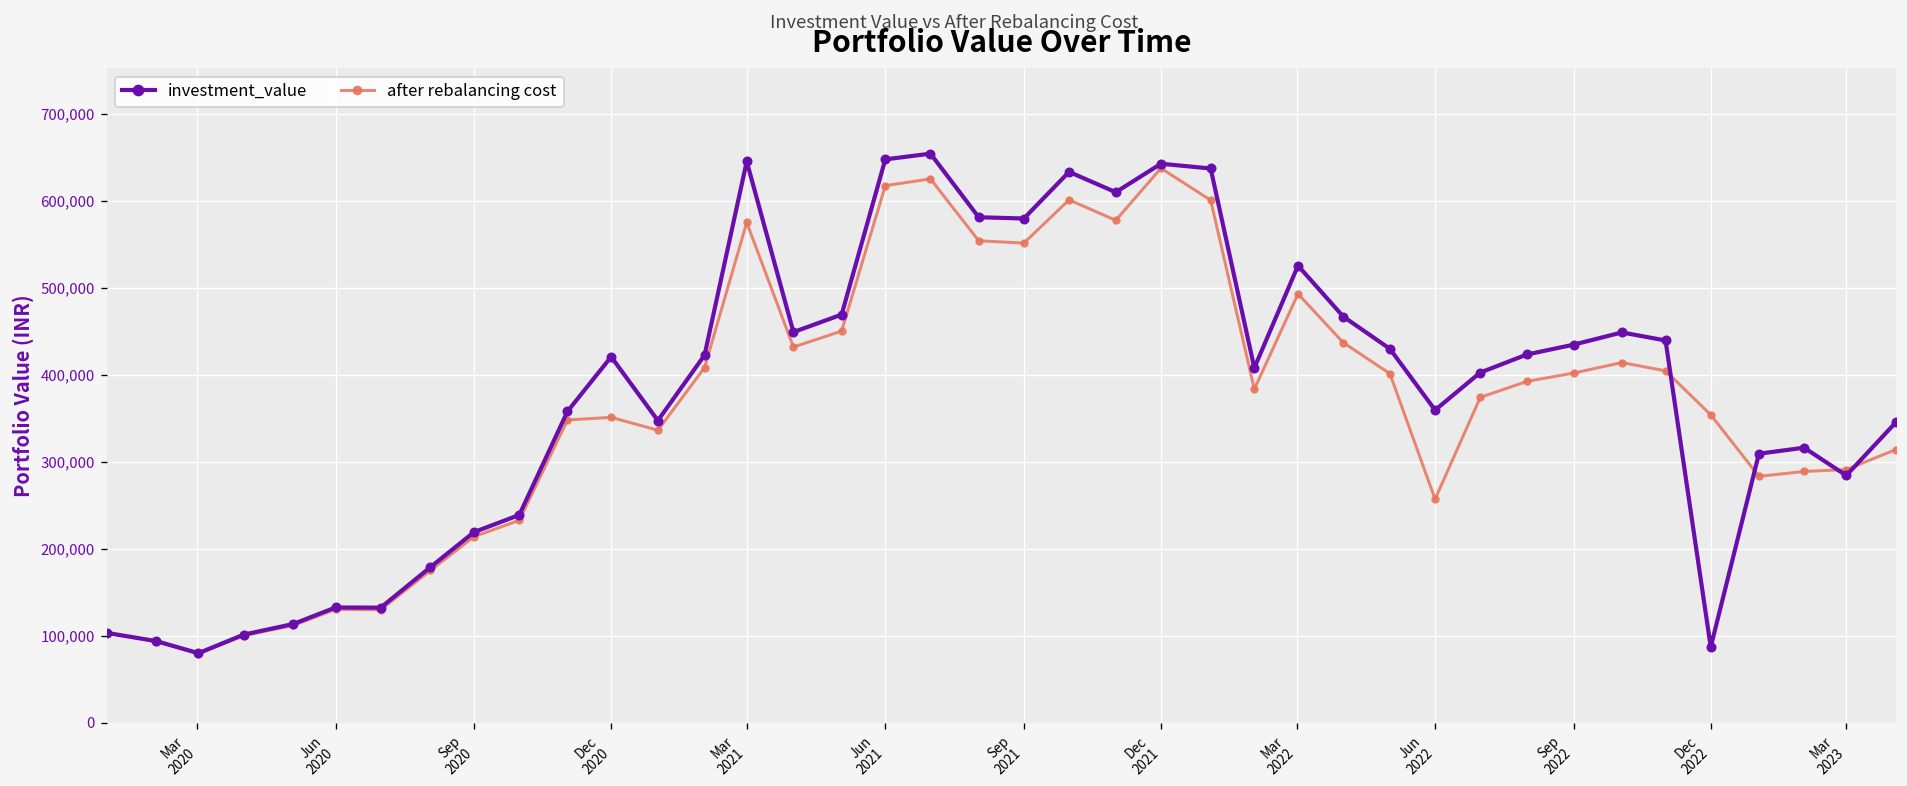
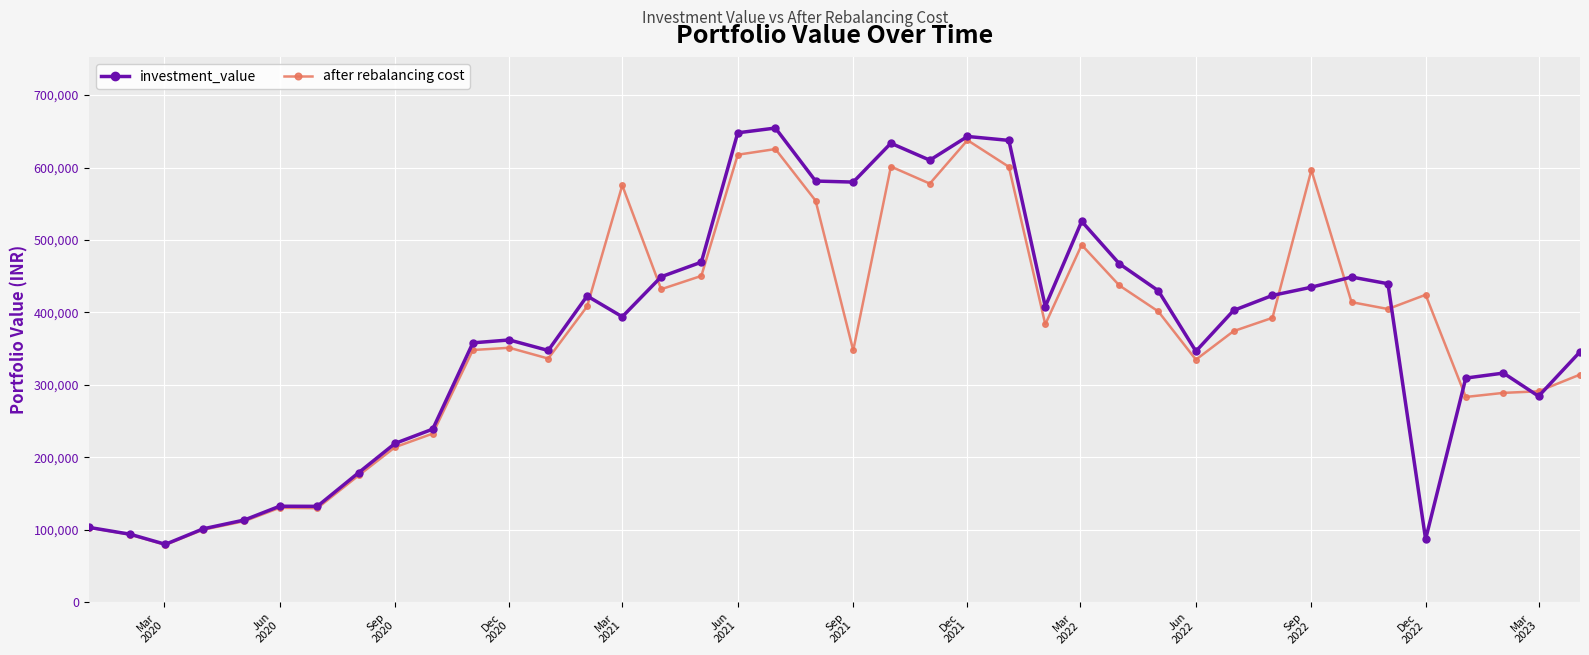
investment_value, Dec 2020: 420,000 -> 360,000
investment_value, Mar 2021: 650,000 -> 390,000
after rebalancing cost, Sep 2021: 550,000 -> 350,000
investment_value, Jun 2022: 360,000 -> 350,000
after rebalancing cost, Jun 2022: 260,000 -> 330,000
after rebalancing cost, Sep 2022: 400,000 -> 600,000
after rebalancing cost, Dec 2022: 350,000 -> 420,000
